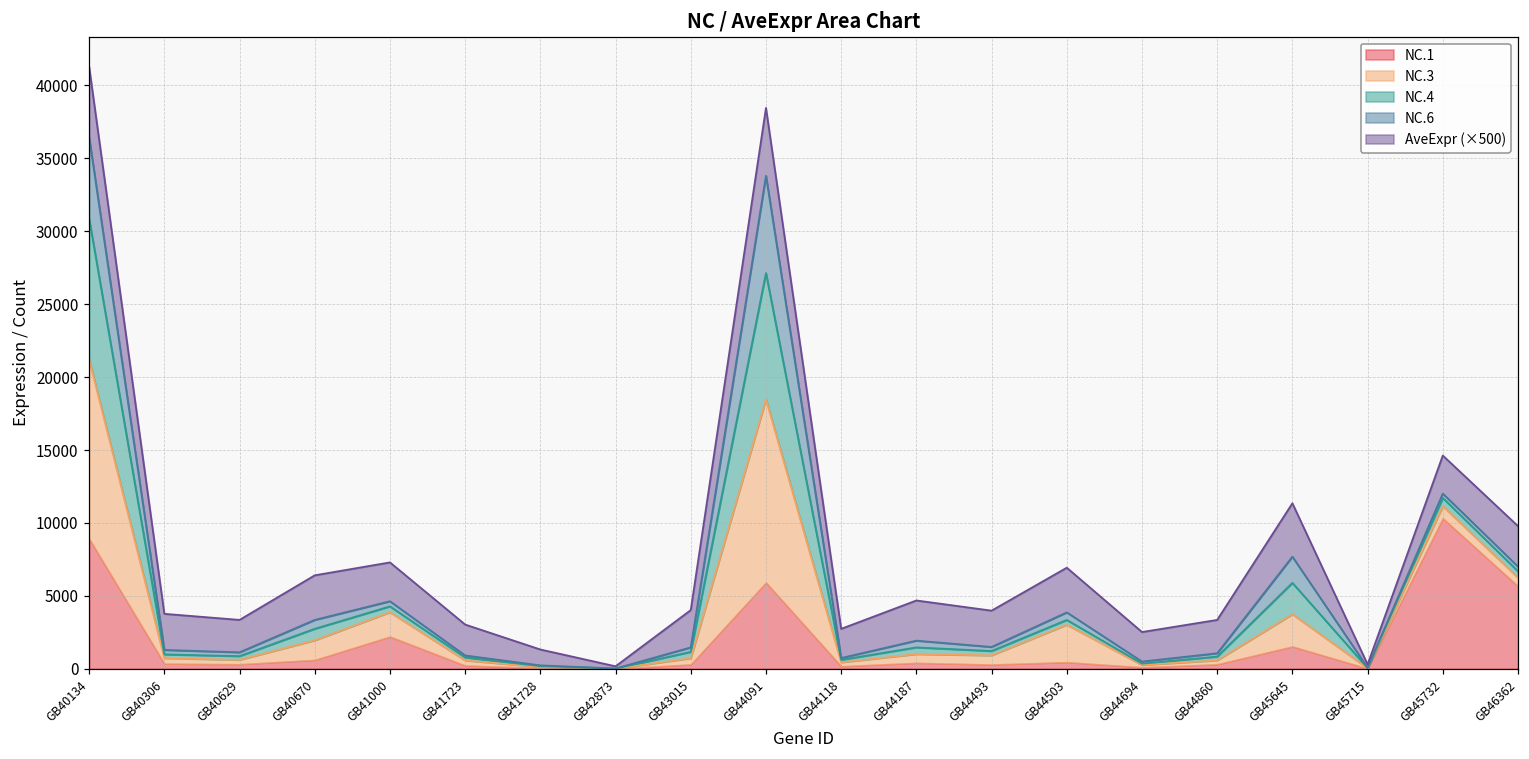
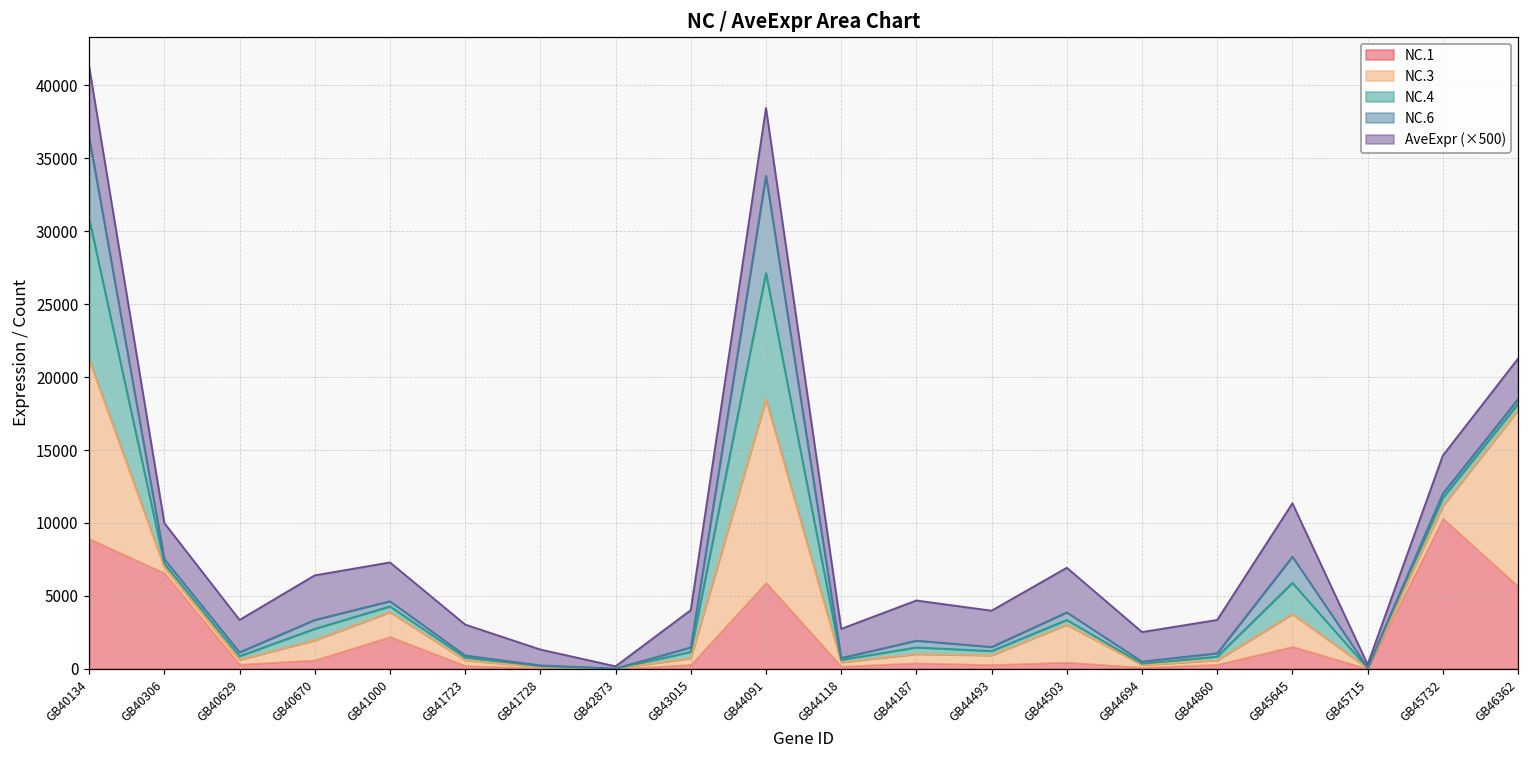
NC.1, GB40306: 300 -> 6600
NC.3, GB46362: 600 -> 12100
